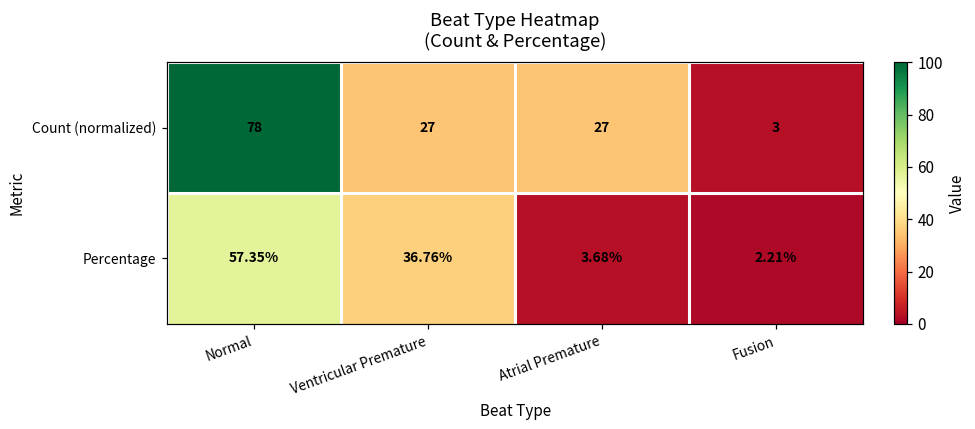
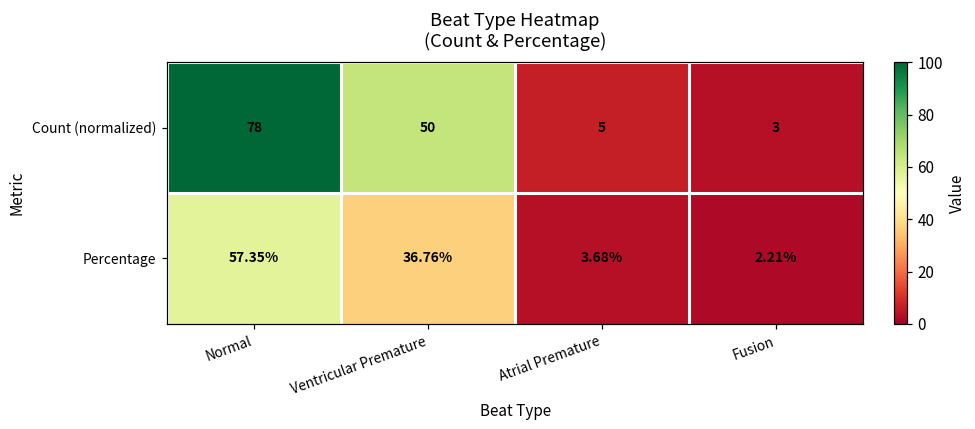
Count (normalized), Ventricular Premature: 27 -> 50
Count (normalized), Atrial Premature: 27 -> 5
